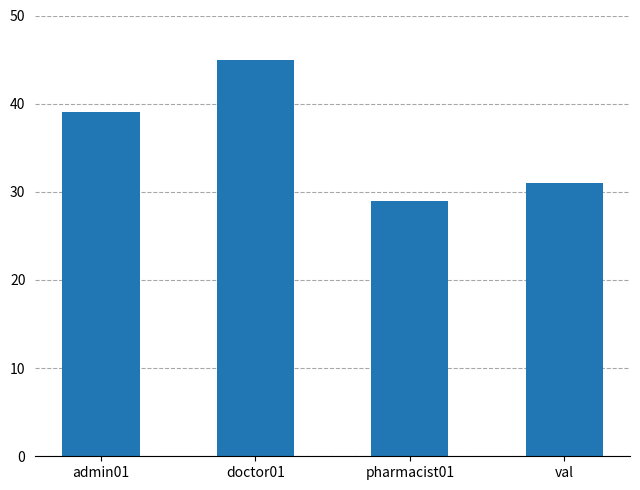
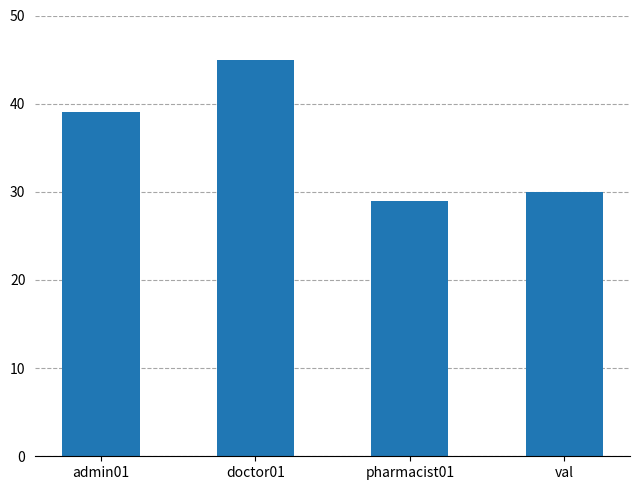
val: 31 -> 30
